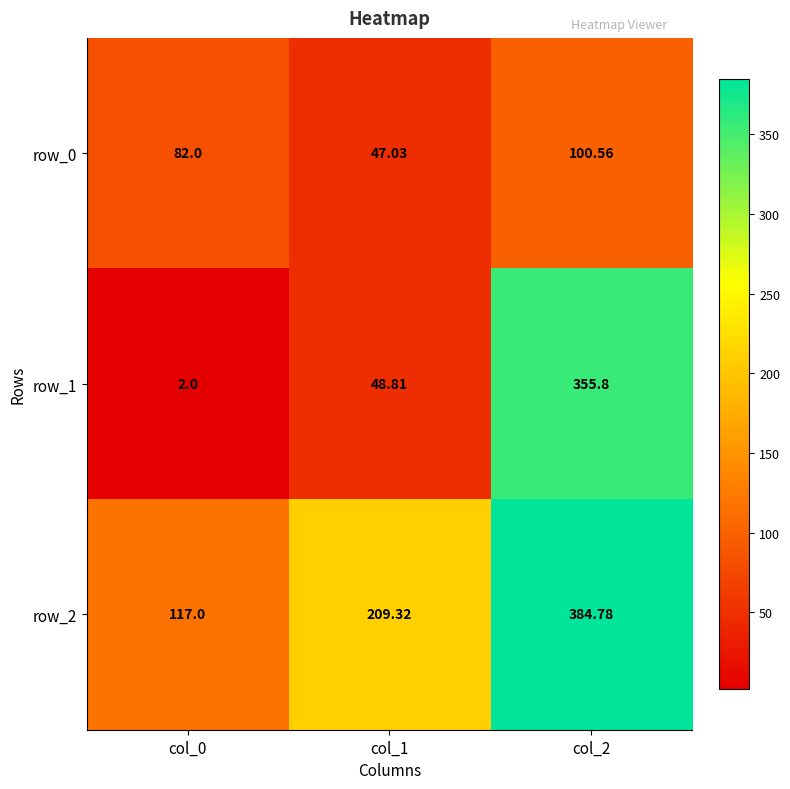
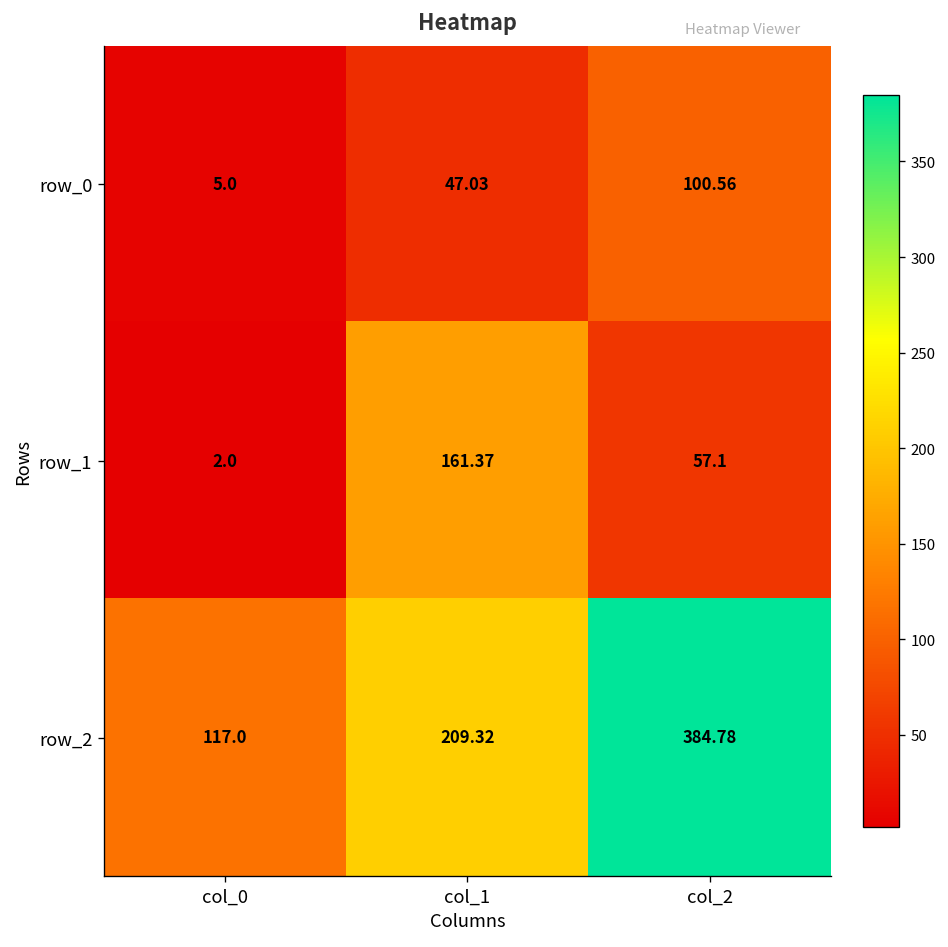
row_0, col_0: 82.0 -> 5.0
row_1, col_1: 48.81 -> 161.37
row_1, col_2: 355.8 -> 57.1
